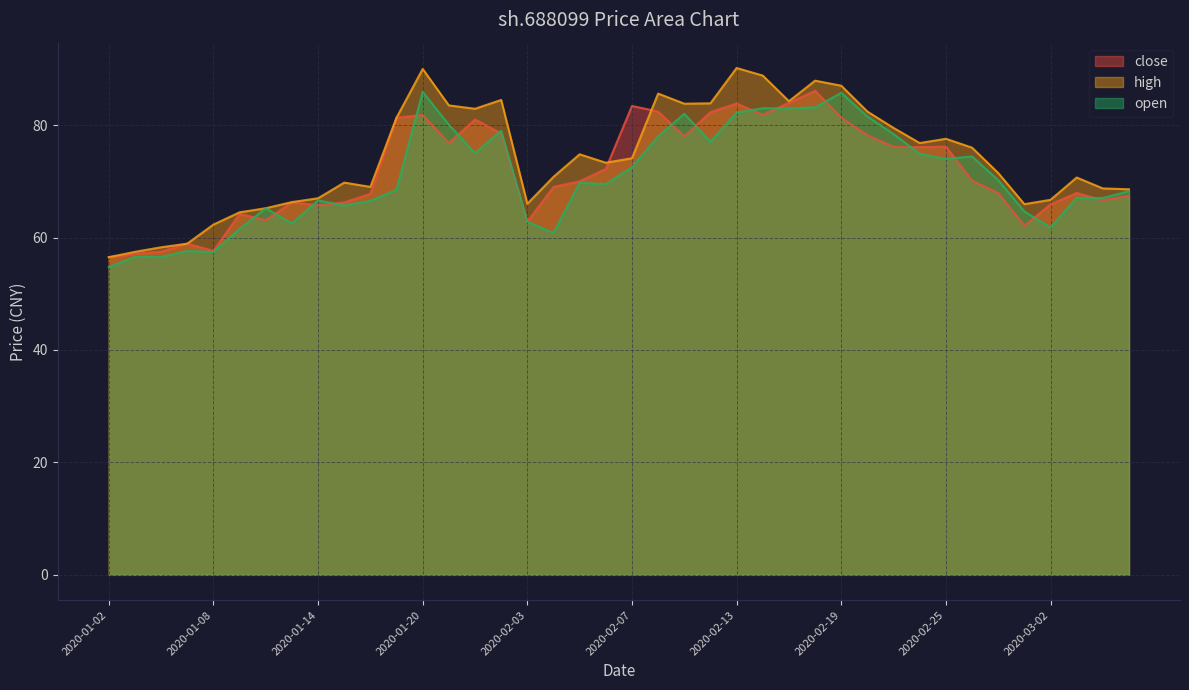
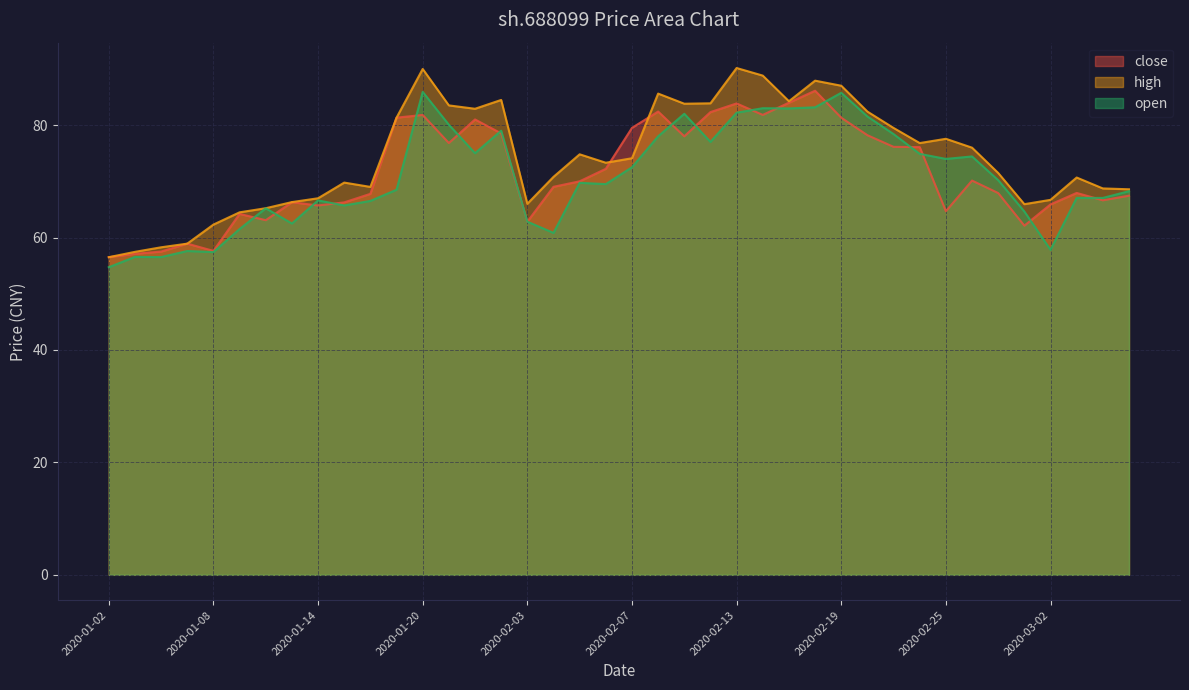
close, 2020-02-07: 83 -> 80
close, 2020-02-25: 76 -> 65
open, 2020-03-02: 62 -> 58
